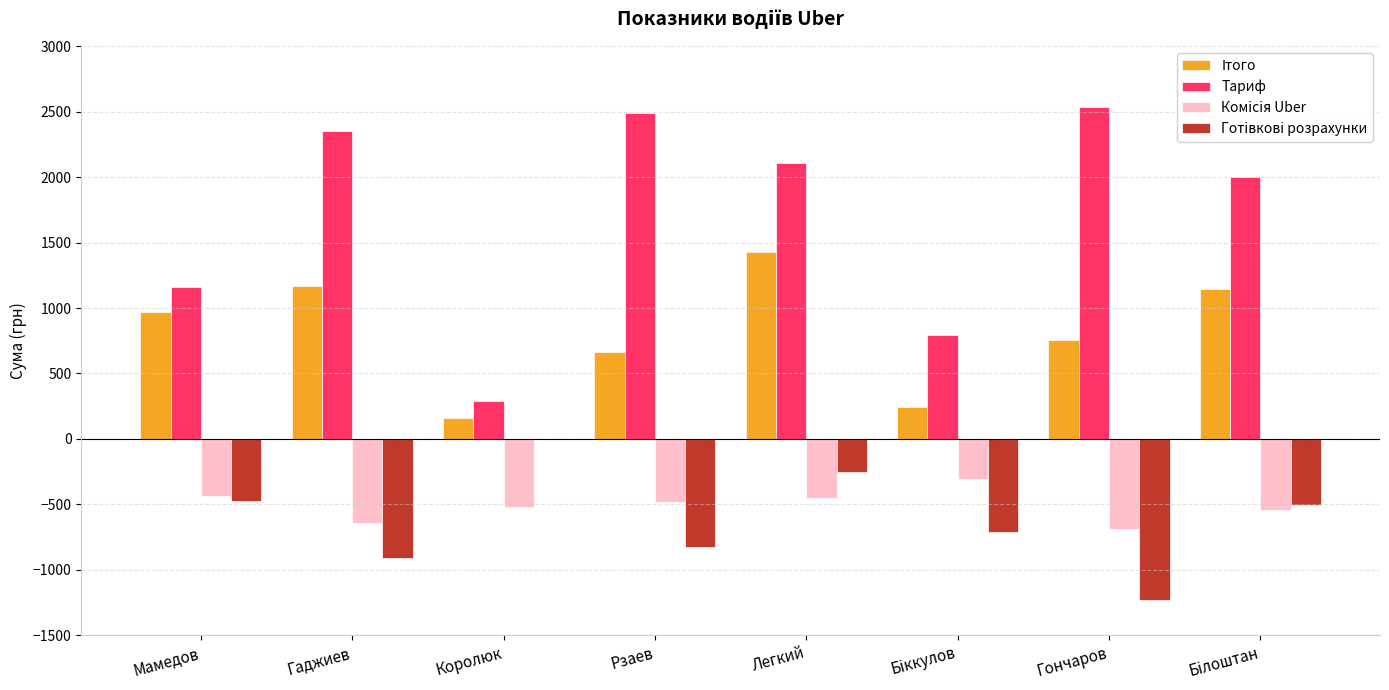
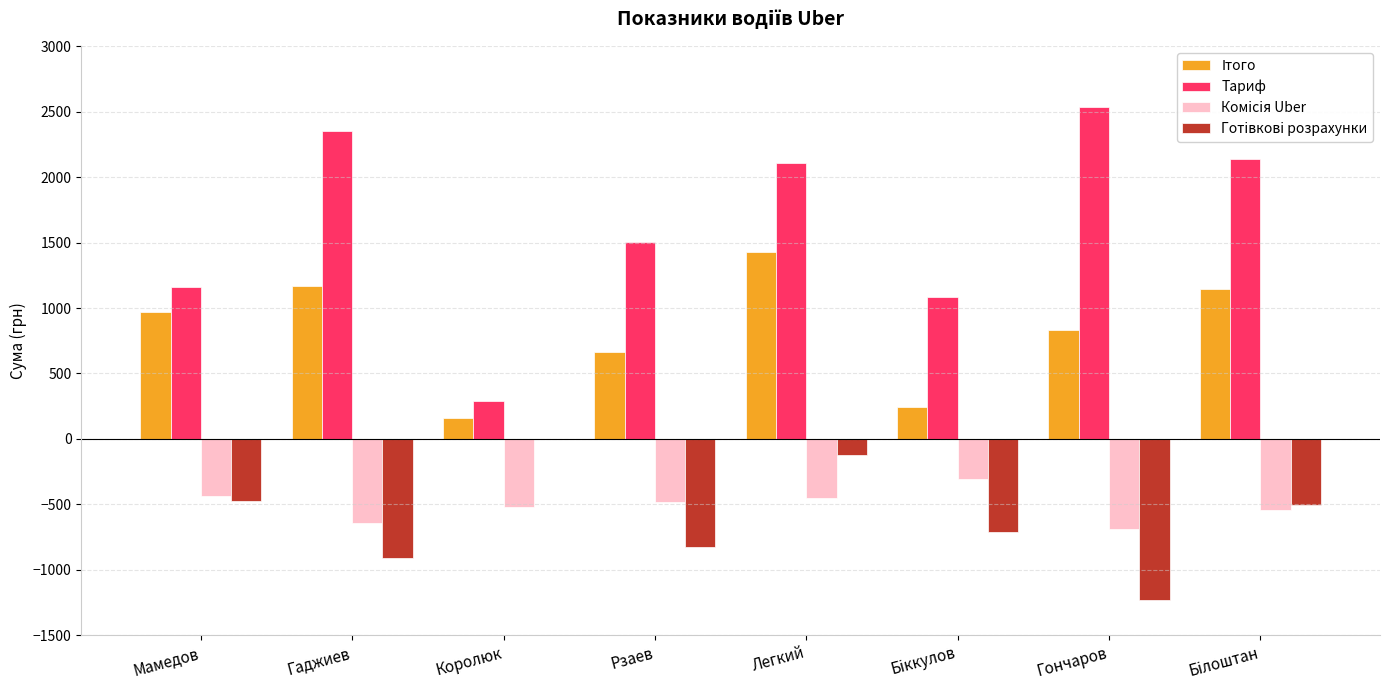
Тариф, Рзаев: 2490 -> 1500
Готівкові розрахунки, Легкий: -250 -> -130
Тариф, Біккулов: 800 -> 1090
Ітого, Гончаров: 750 -> 830
Тариф, Білоштан: 2000 -> 2140
